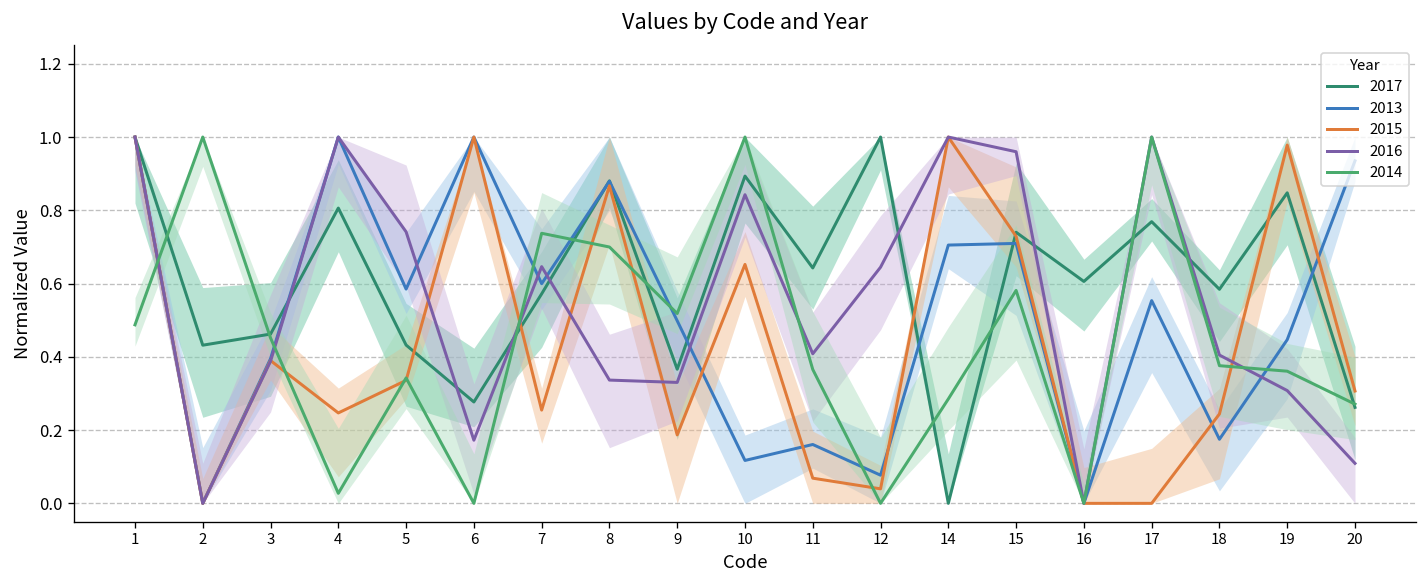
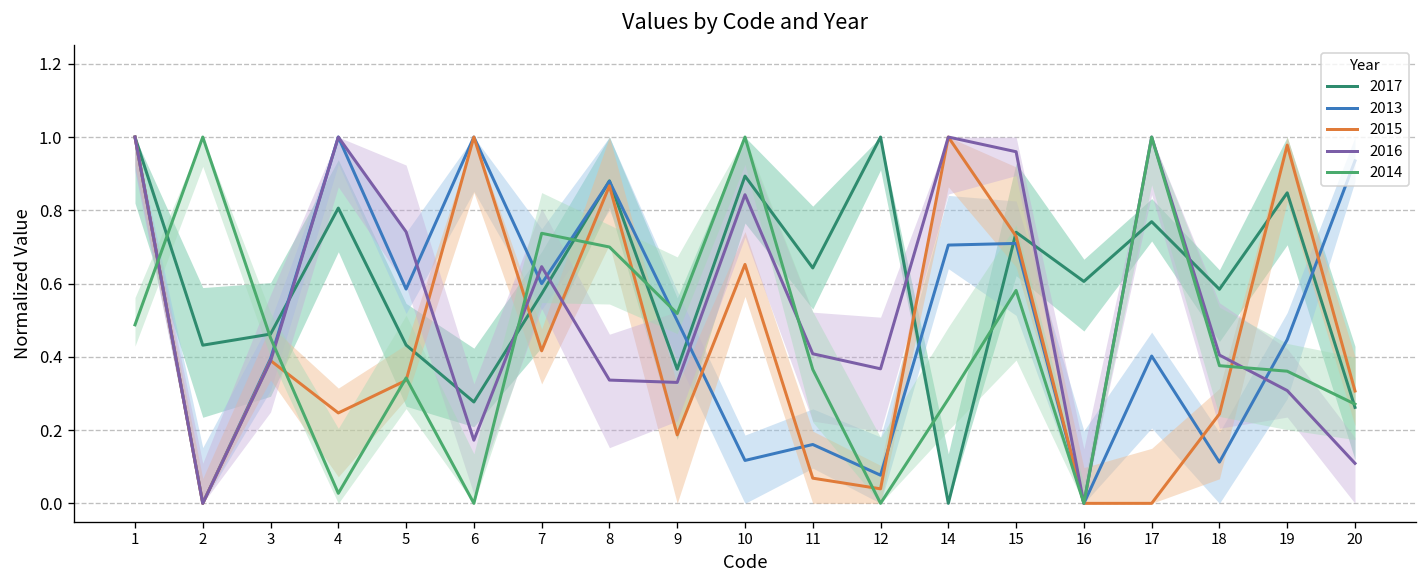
2015, 7: 0.25 -> 0.42
2016, 12: 0.64 -> 0.37
2013, 17: 0.55 -> 0.40
2013, 18: 0.17 -> 0.11
